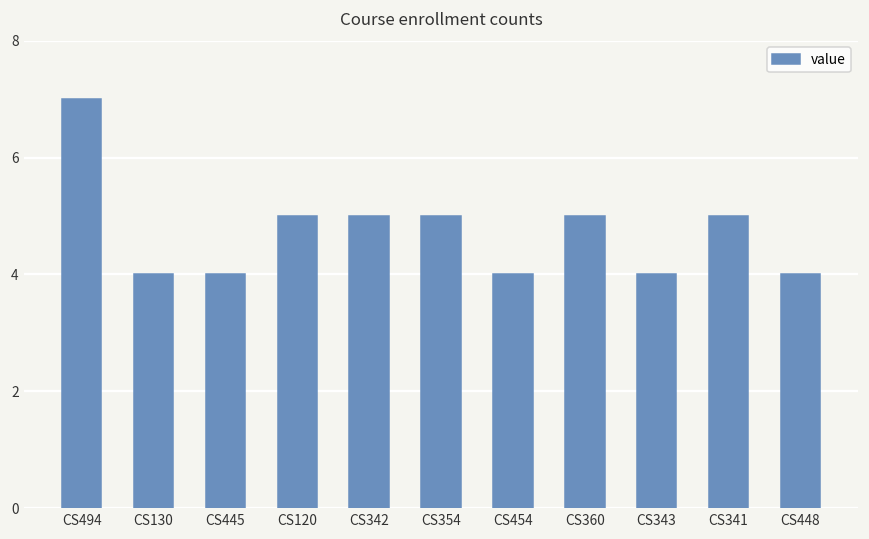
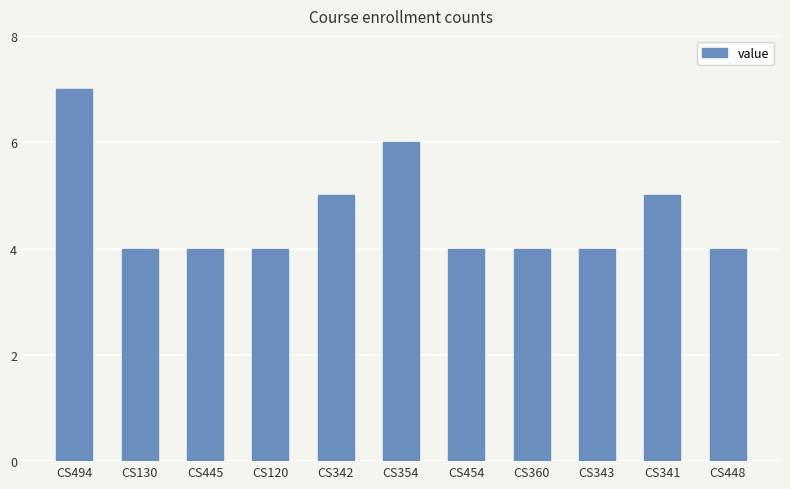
CS120: 5 -> 4
CS354: 5 -> 6
CS360: 5 -> 4
